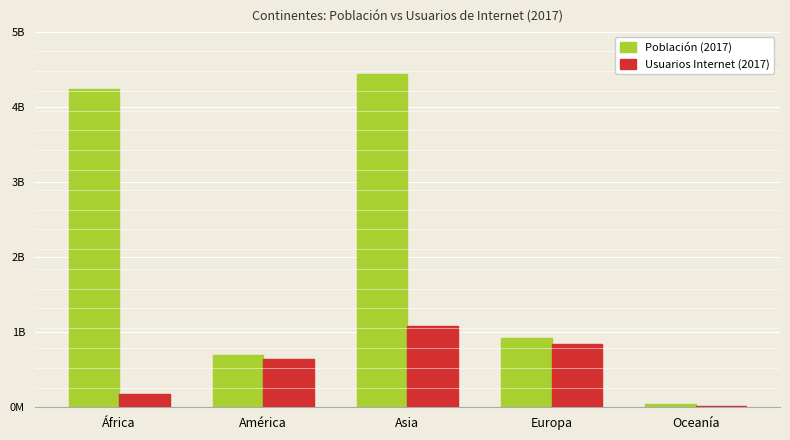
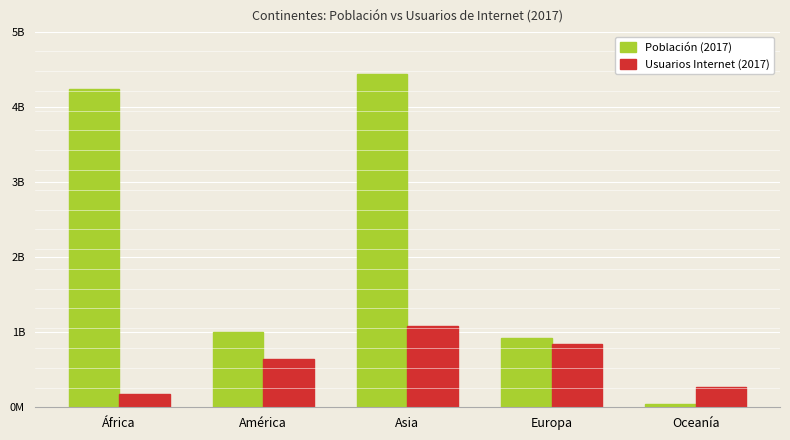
Población (2017), América: 700000000 -> 1000000000
Usuarios Internet (2017), Oceanía: 0 -> 300000000
